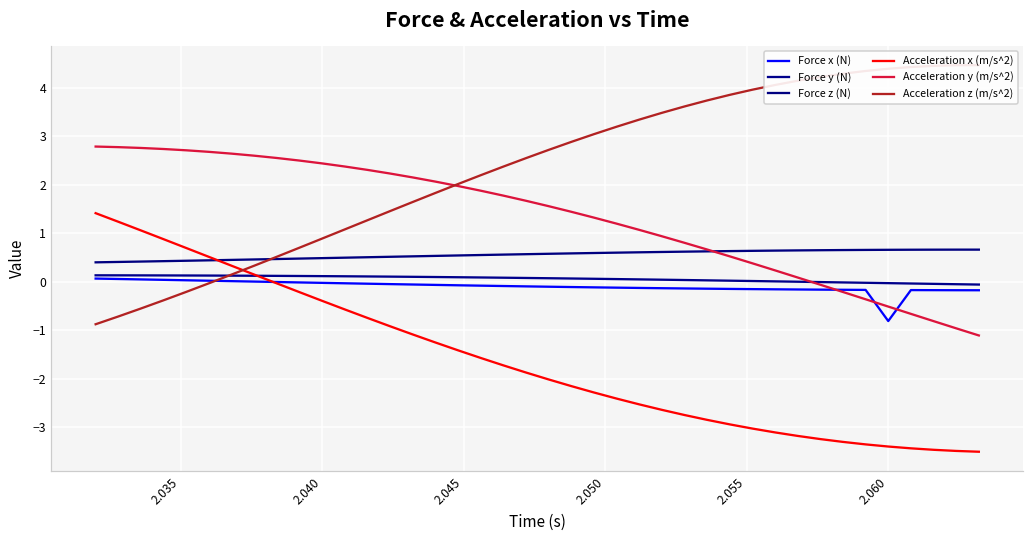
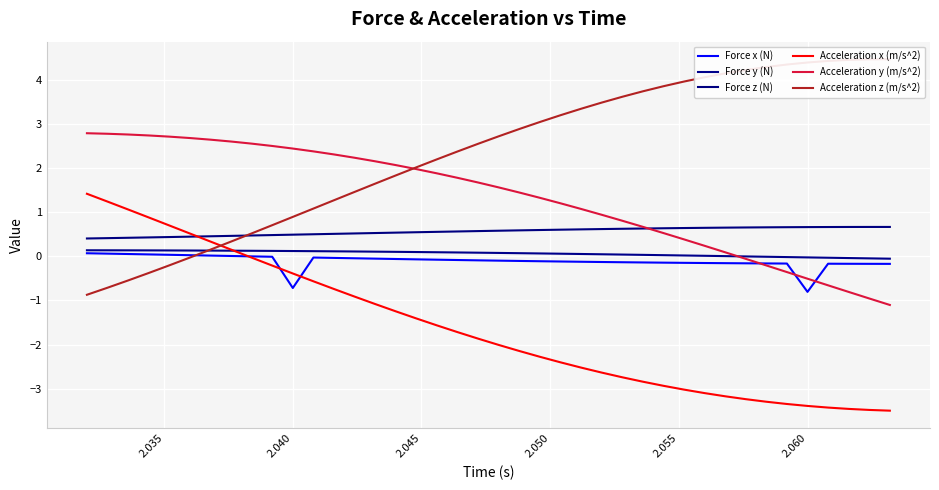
Force x (N), 2.040: 0.0 -> -0.7
